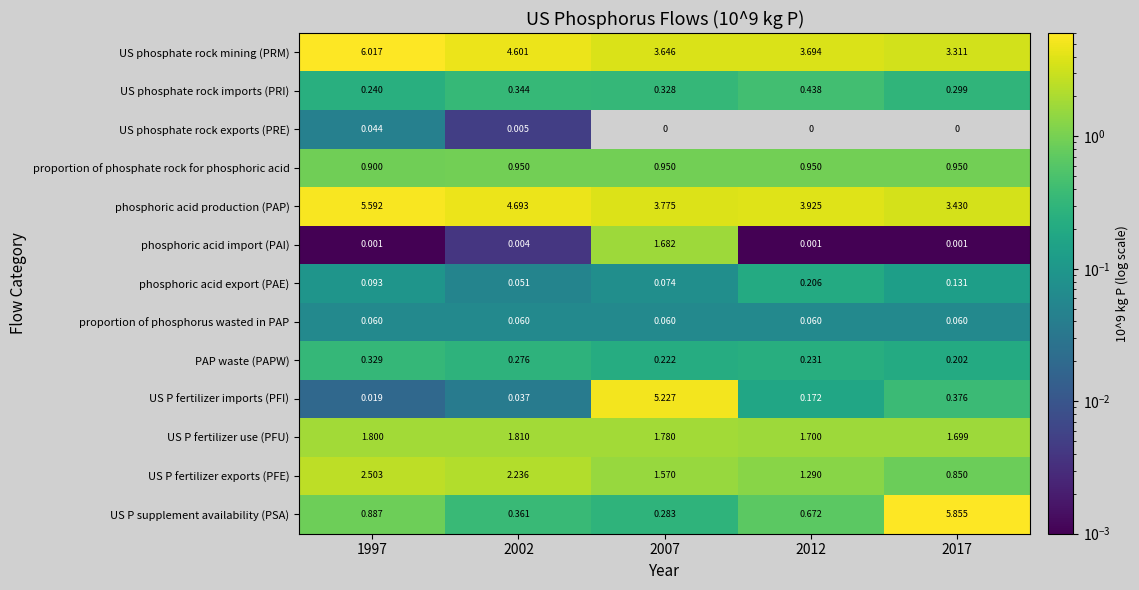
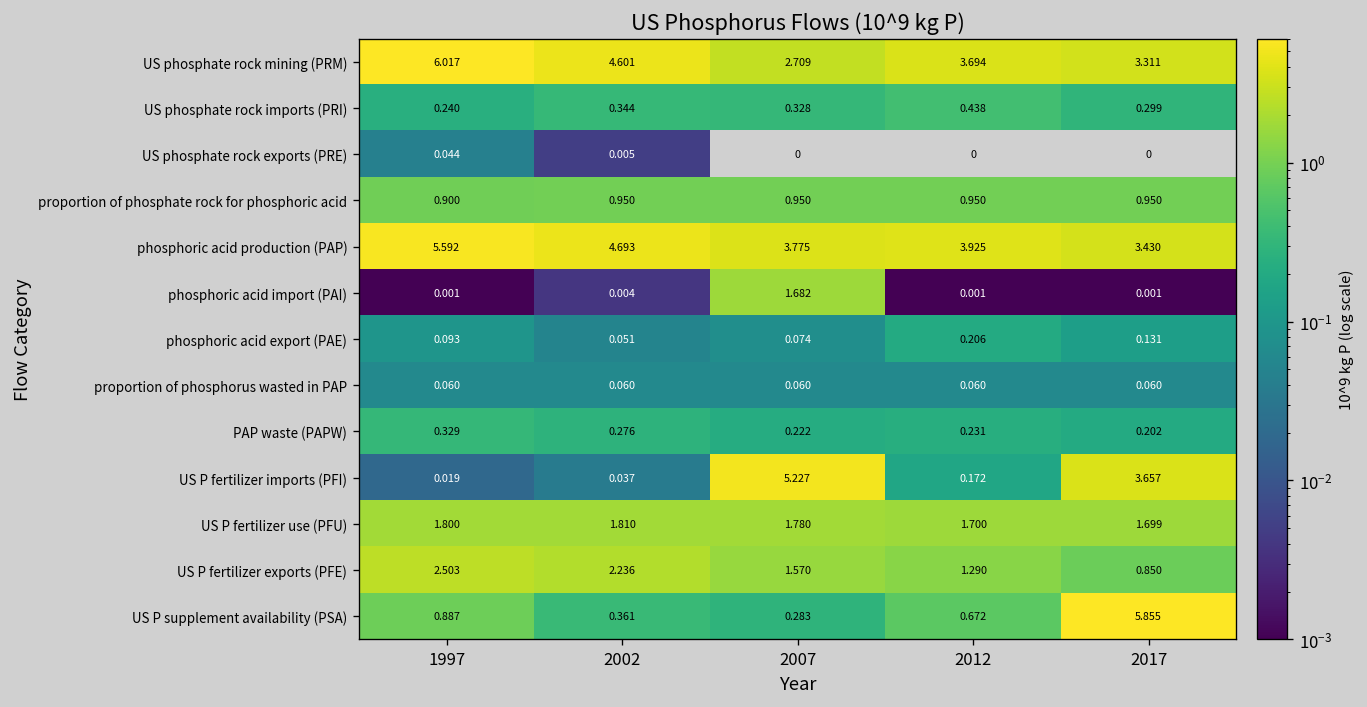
US phosphate rock mining (PRM), 2007: 3.646 -> 2.709
US P fertilizer imports (PFI), 2017: 0.376 -> 3.657
